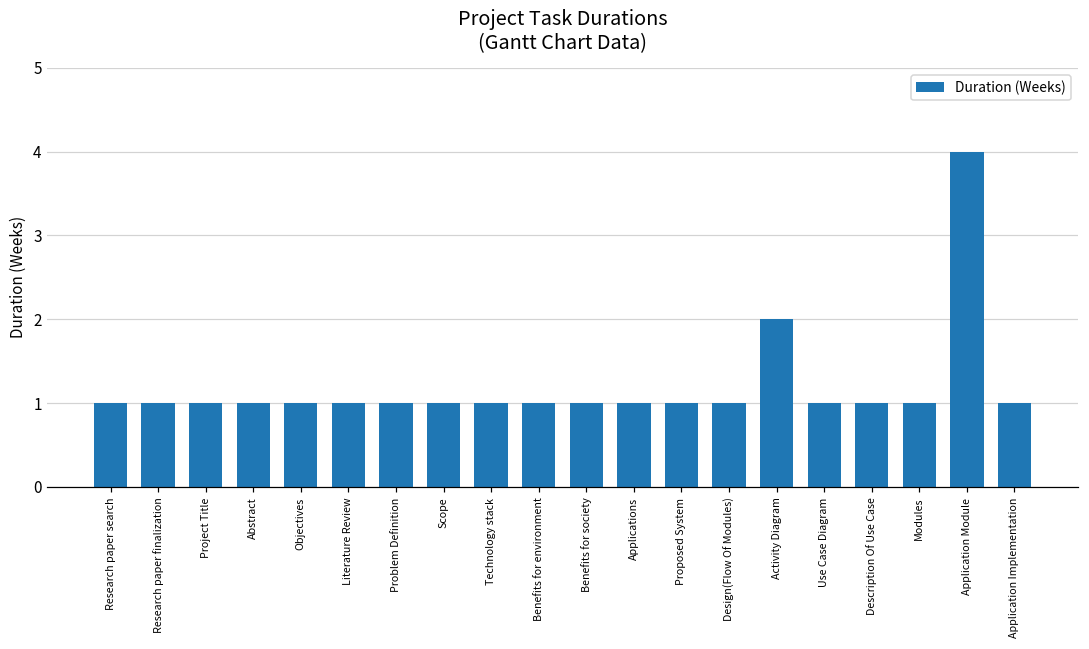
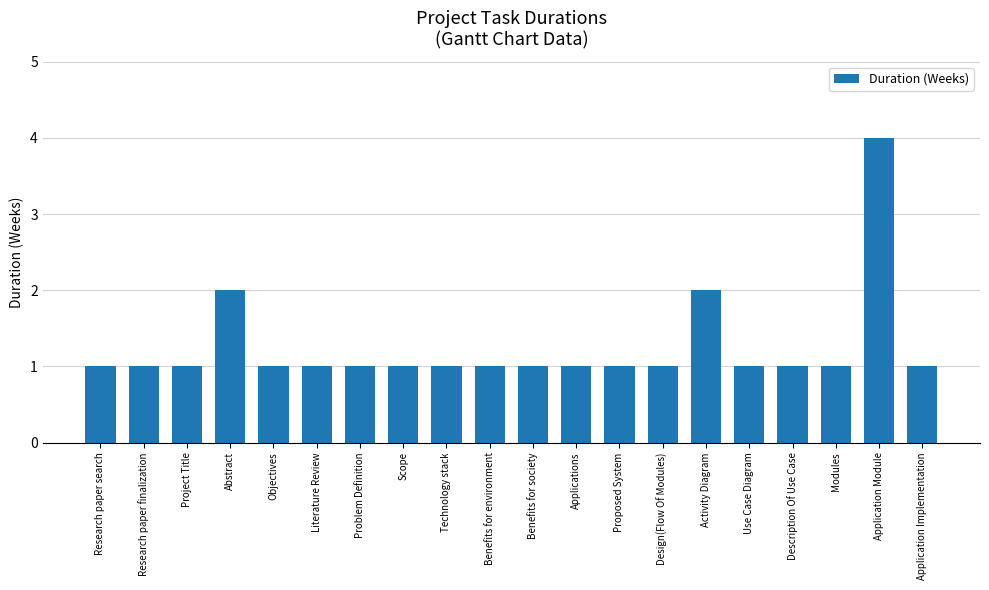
Abstract: 1 -> 2
